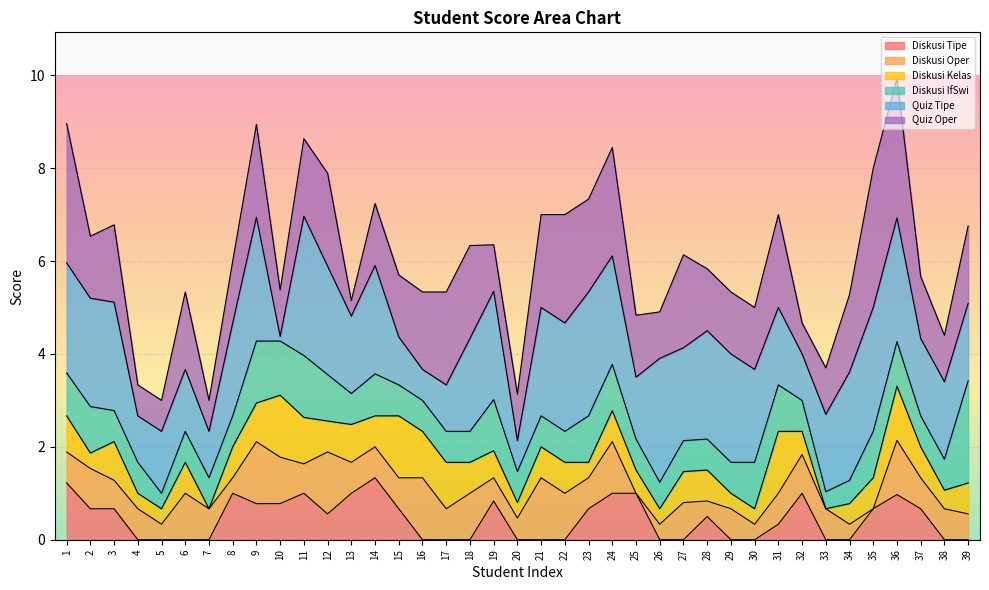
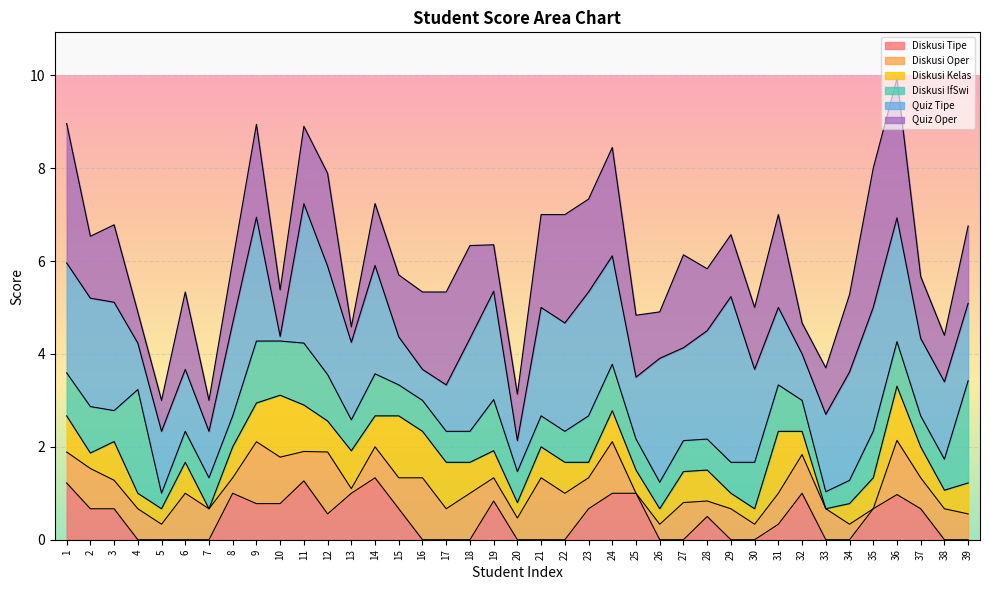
Diskusi IfSwi, 4: 0.7 -> 2.2
Diskusi Tipe, 11: 1.0 -> 1.3
Diskusi Oper, 13: 0.7 -> 0.1
Quiz Tipe, 29: 2.3 -> 3.6
